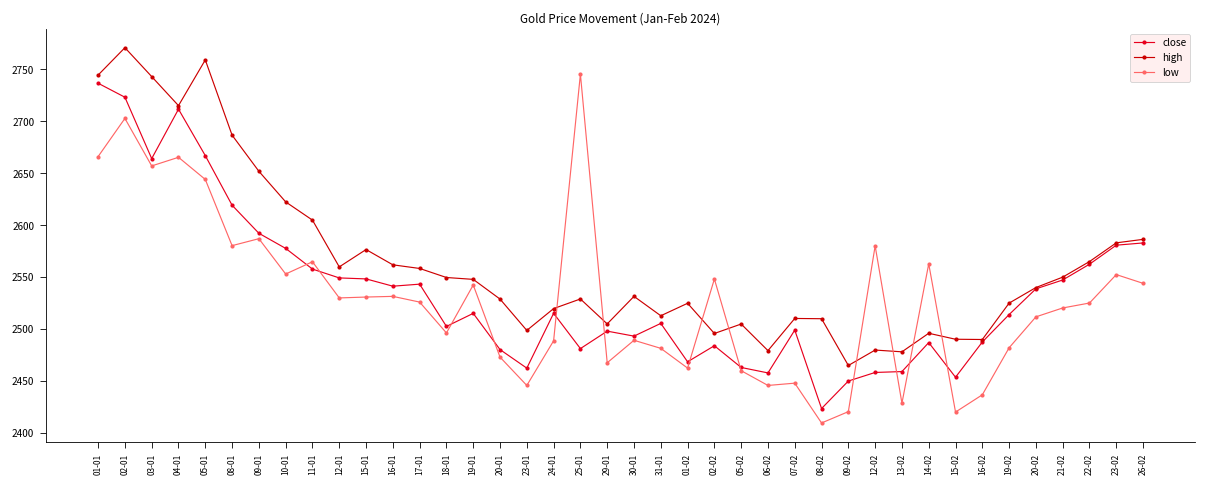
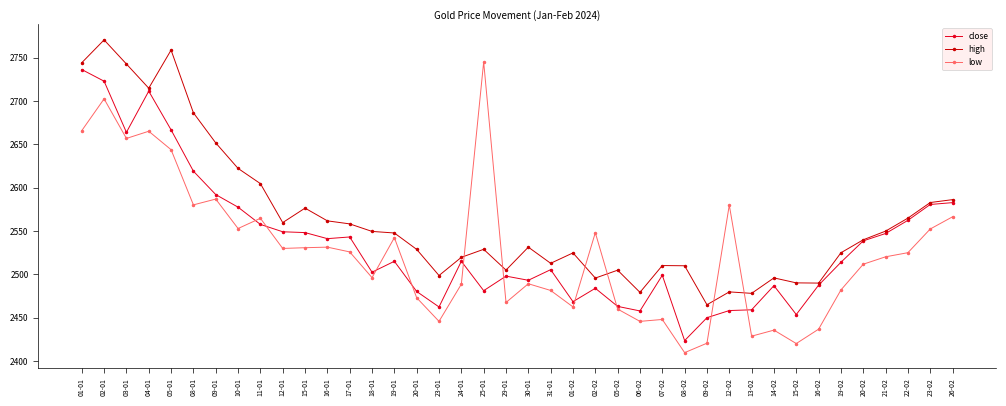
low, 14-02: 2560 -> 2440
low, 26-02: 2540 -> 2570
